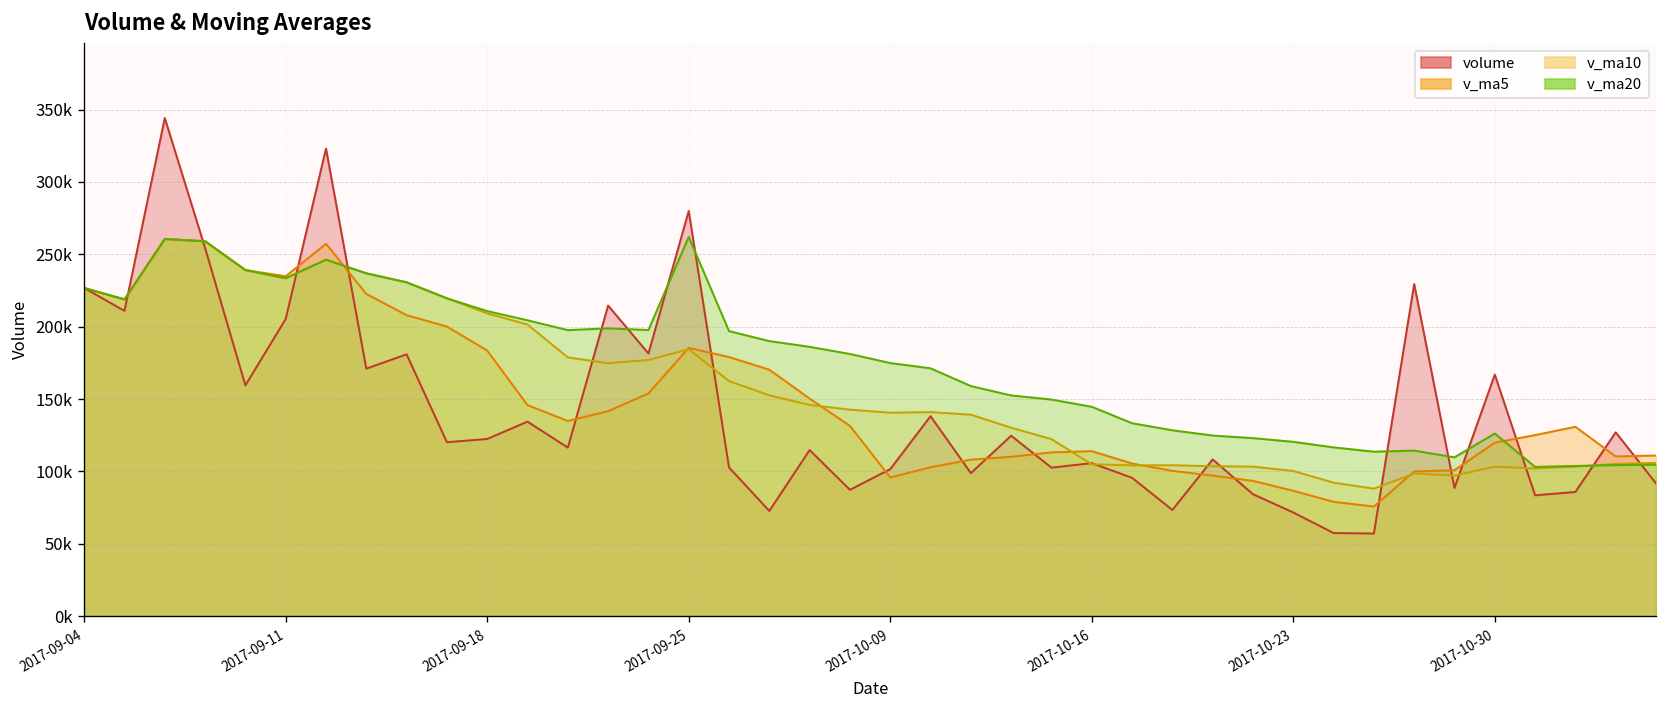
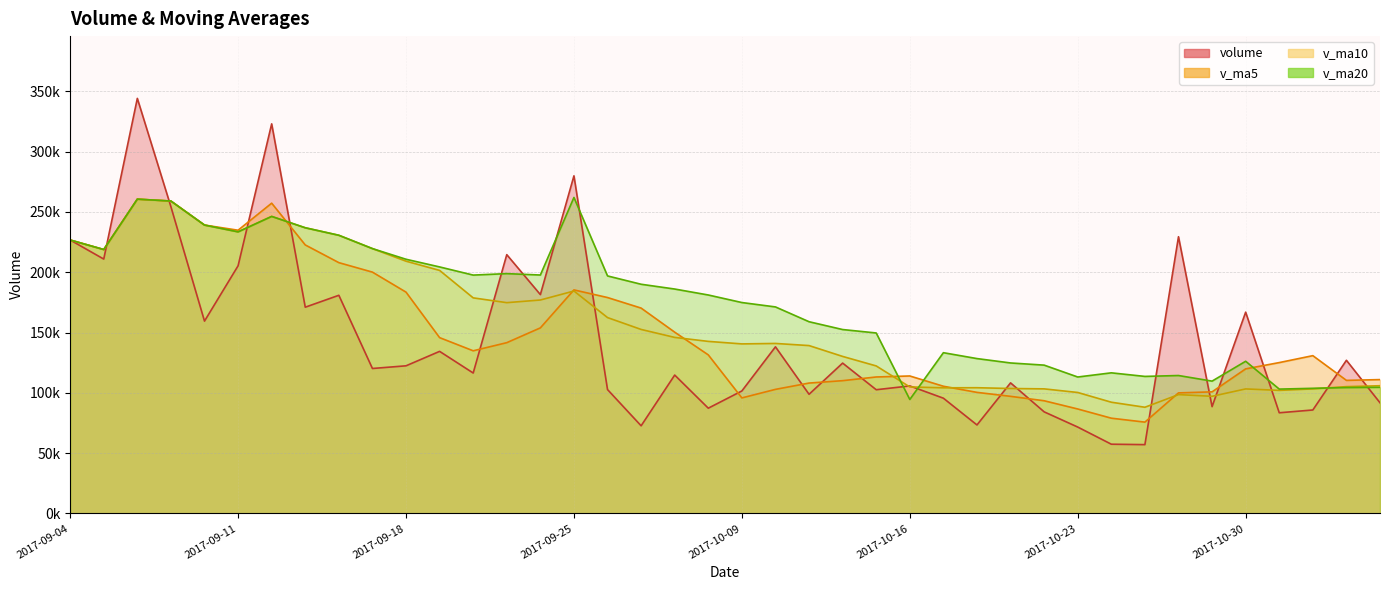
v_ma20, 2017-10-16: 145000 -> 95000
v_ma20, 2017-10-23: 120000 -> 113000
